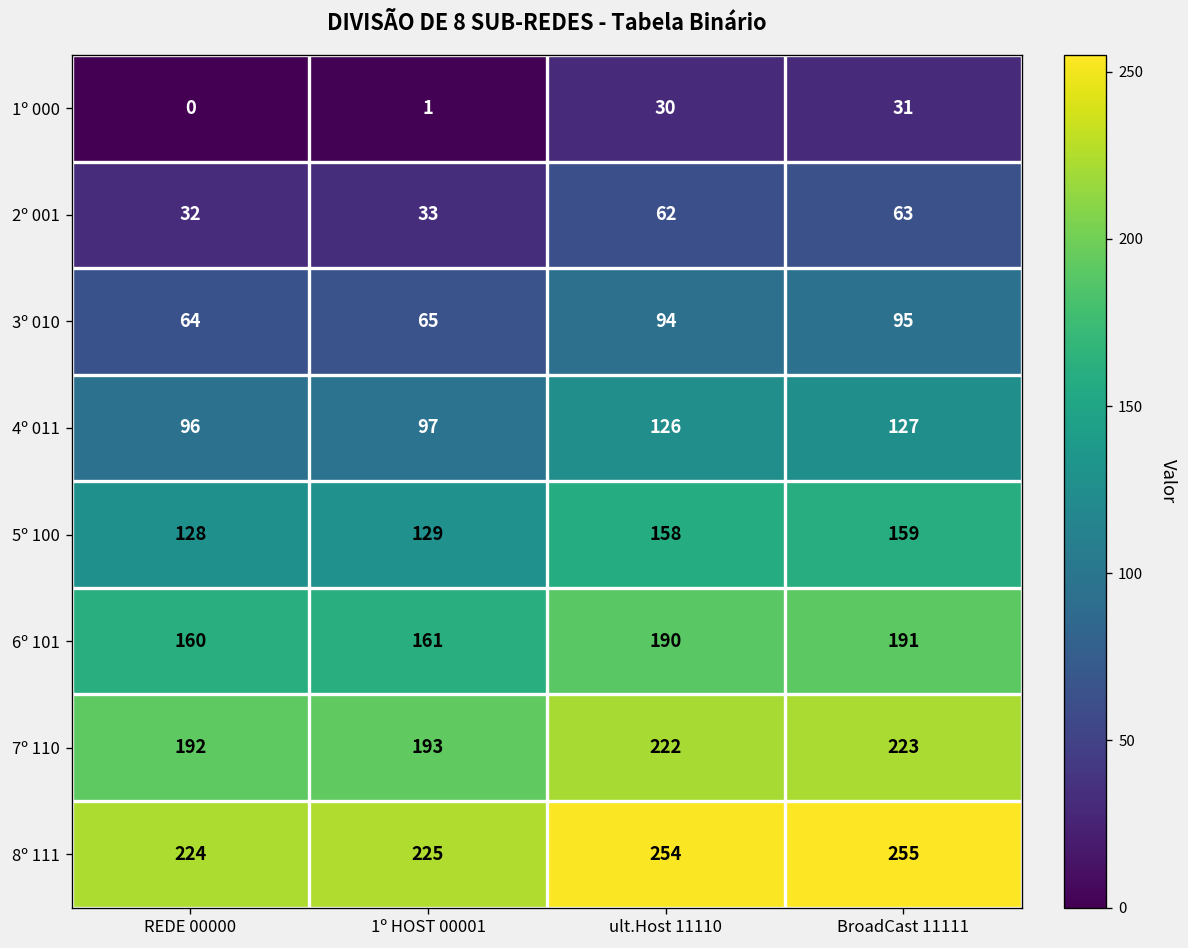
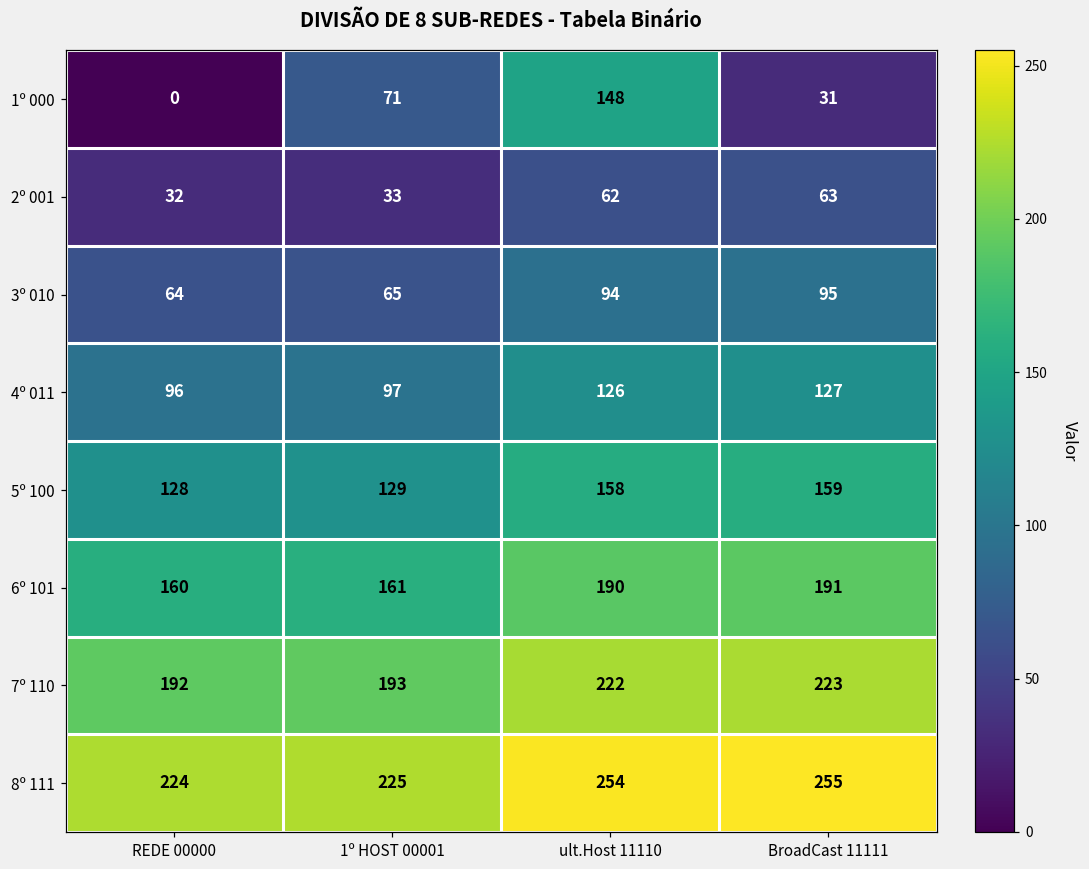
1º 000, 1º HOST 00001: 1 -> 71
1º 000, ult.Host 11110: 30 -> 148
